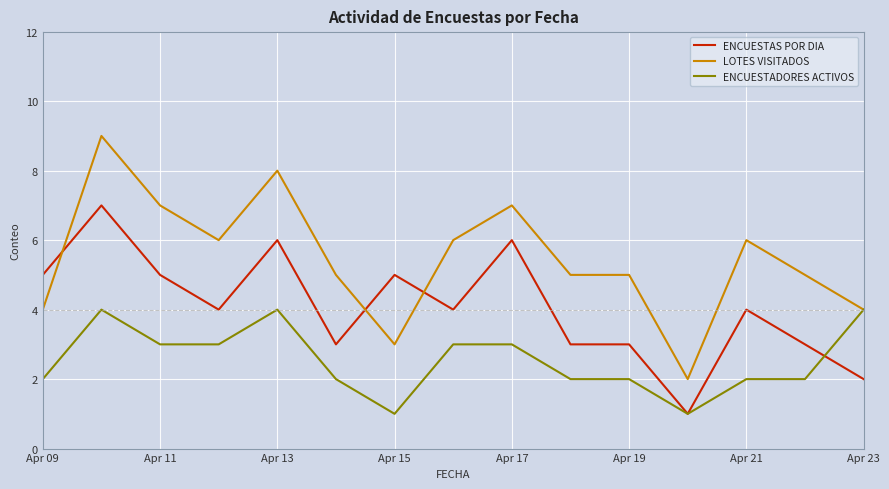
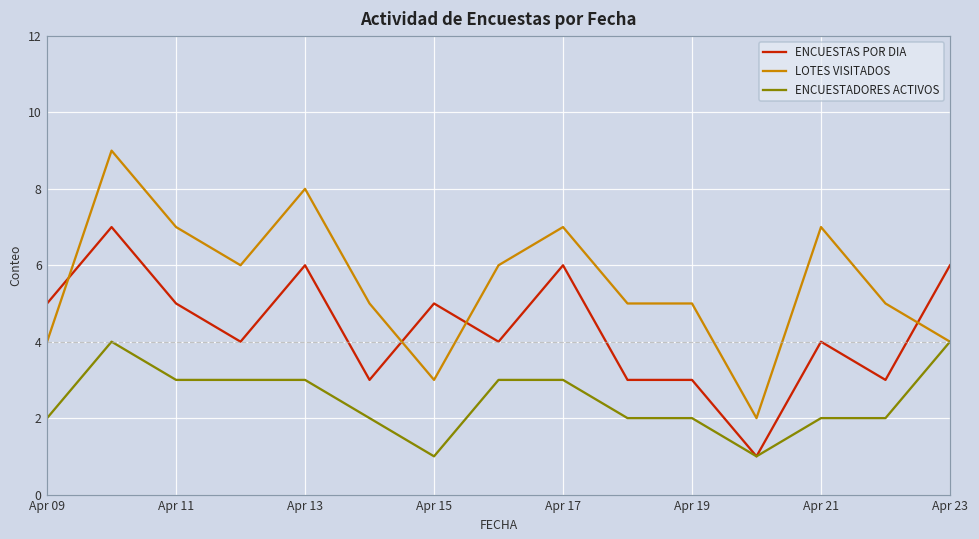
ENCUESTADORES ACTIVOS, Apr 13: 4 -> 3
LOTES VISITADOS, Apr 21: 6 -> 7
ENCUESTAS POR DIA, Apr 23: 2 -> 6
